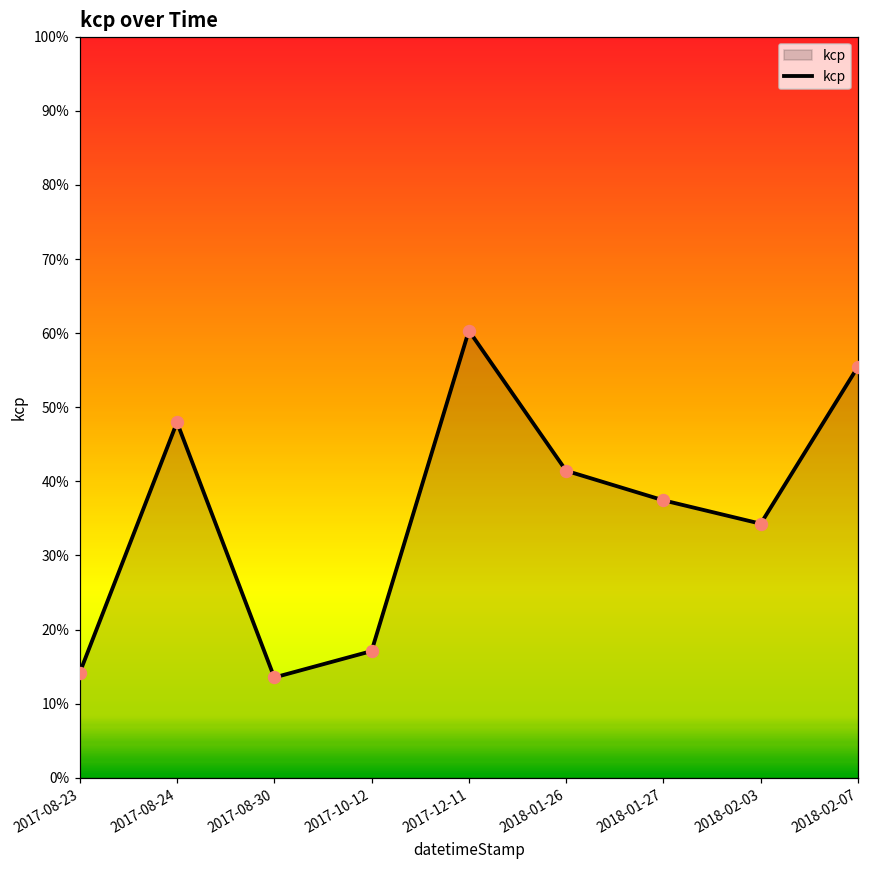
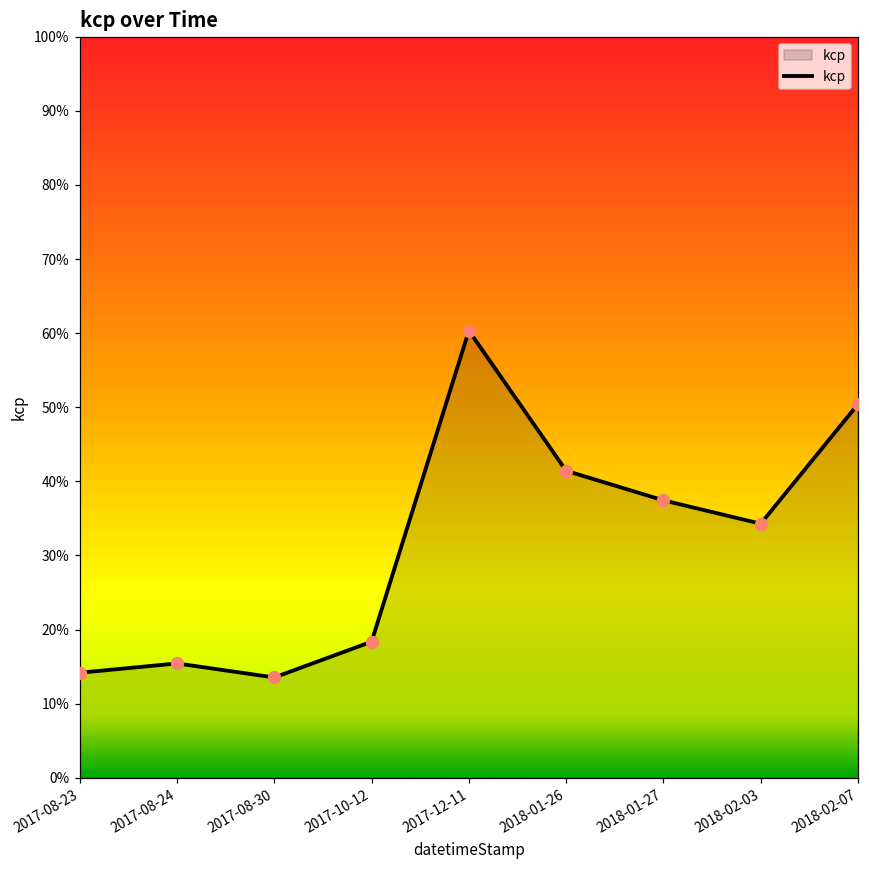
2017-08-24: 48% -> 15%
2017-10-12: 17% -> 18%
2018-02-07: 55% -> 50%
